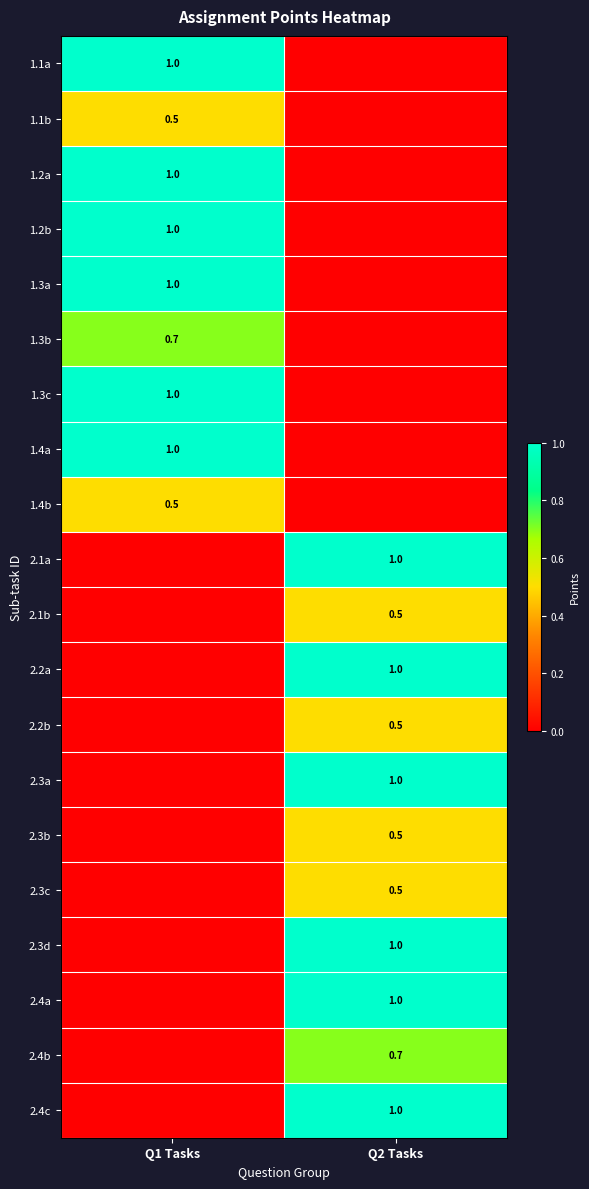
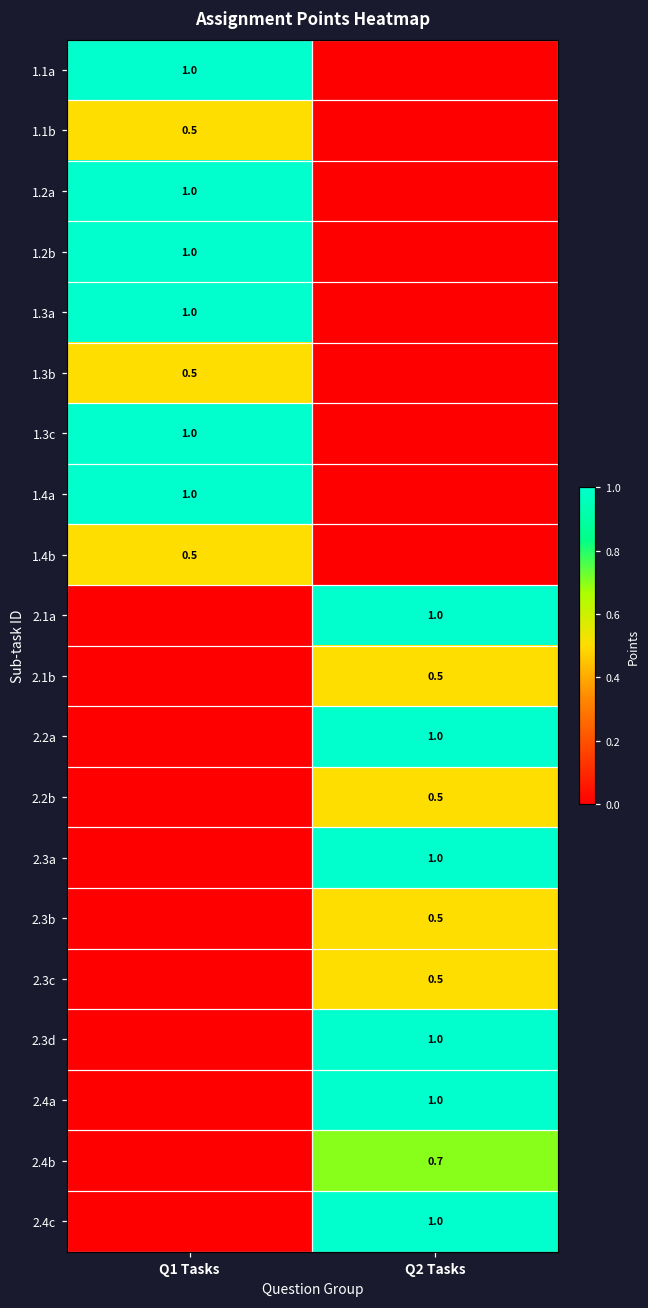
1.3b, Q1 Tasks: 0.7 -> 0.5
